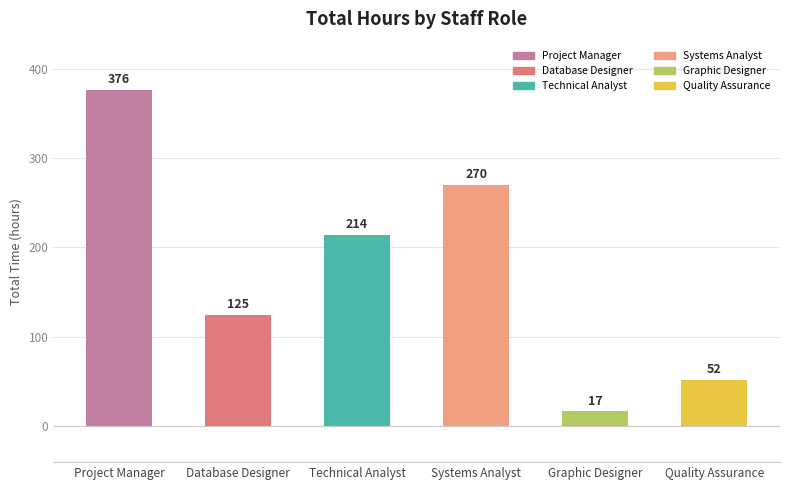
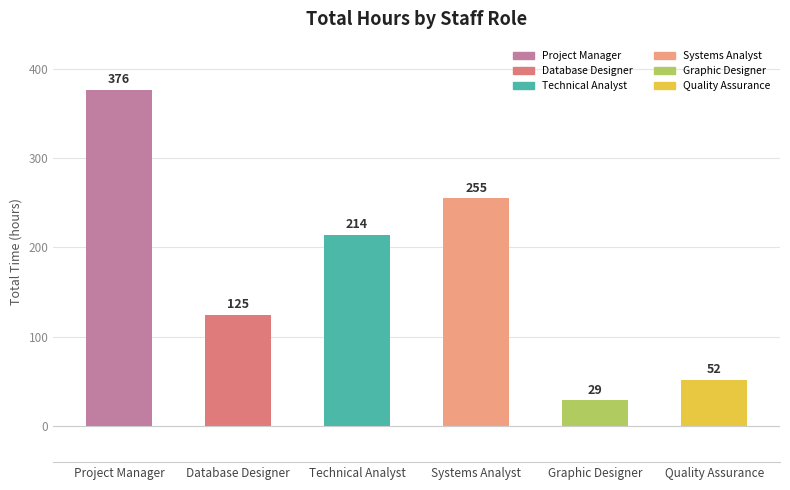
Systems Analyst: 270 -> 255
Graphic Designer: 17 -> 29
